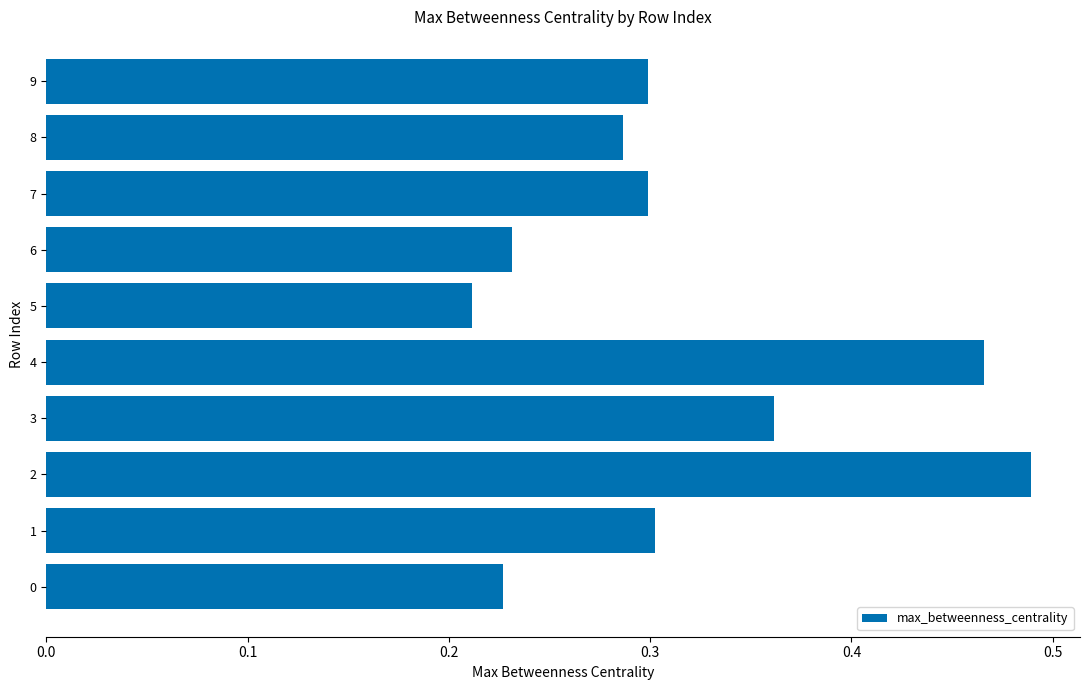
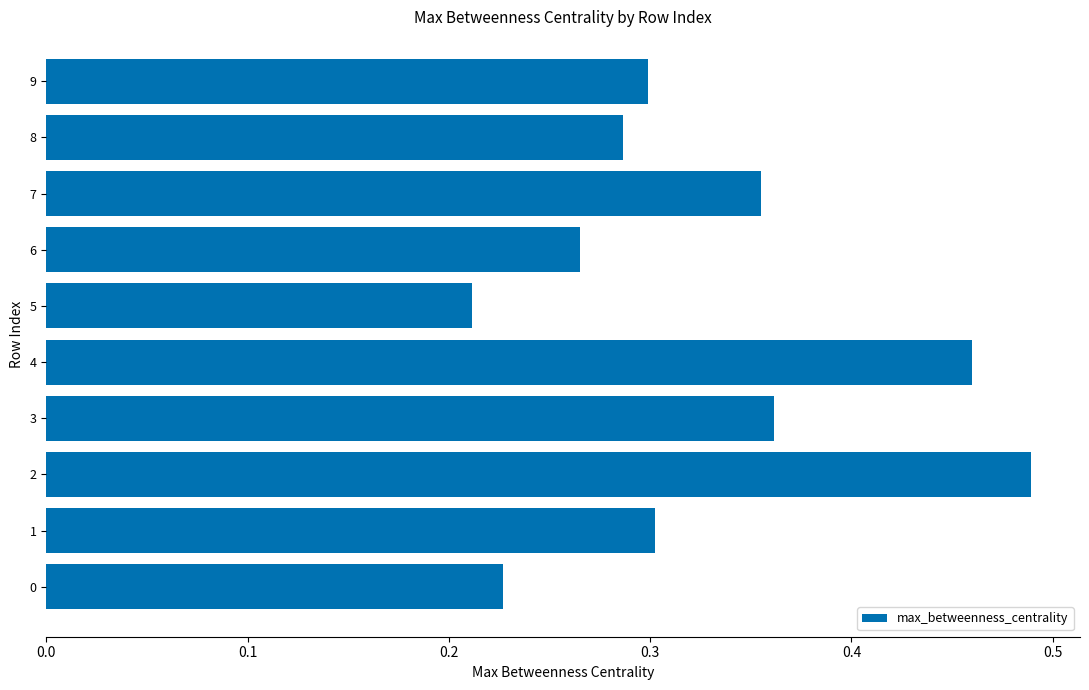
7: 0.299 -> 0.355
6: 0.231 -> 0.265
4: 0.466 -> 0.460
